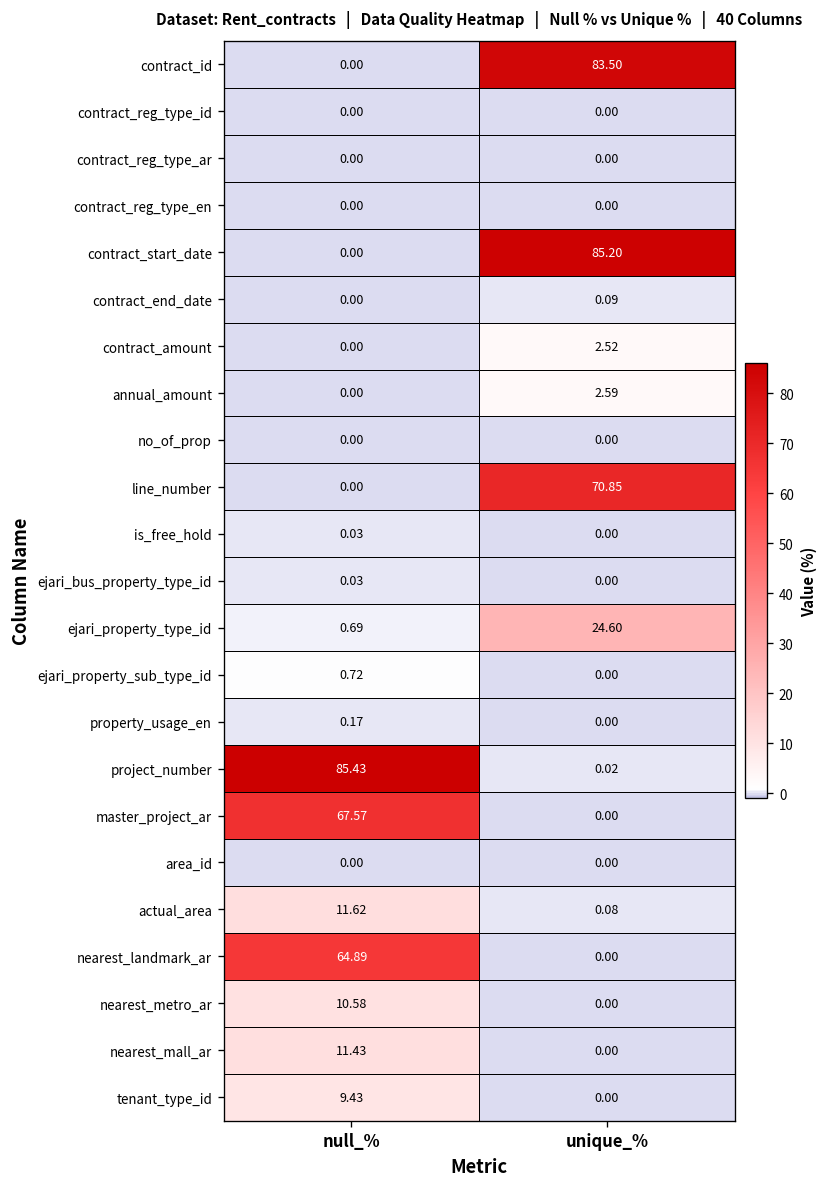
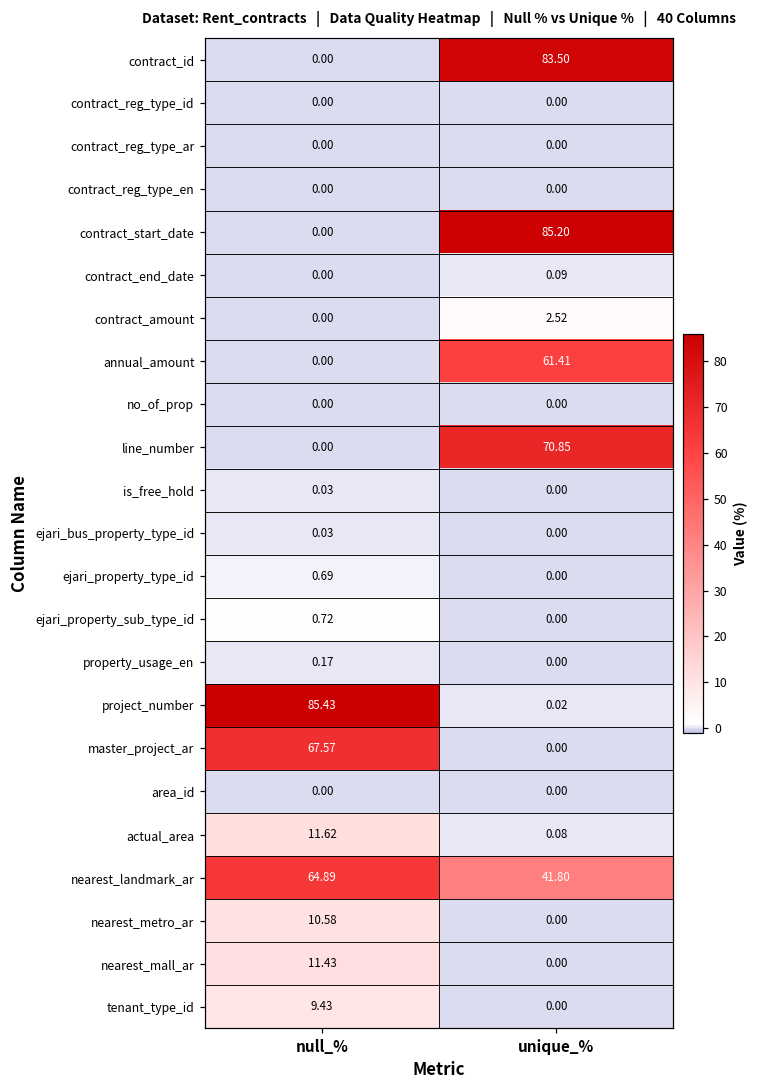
annual_amount, unique_%: 2.59 -> 61.41
ejari_property_type_id, unique_%: 24.60 -> 0.00
nearest_landmark_ar, unique_%: 0.00 -> 41.80
